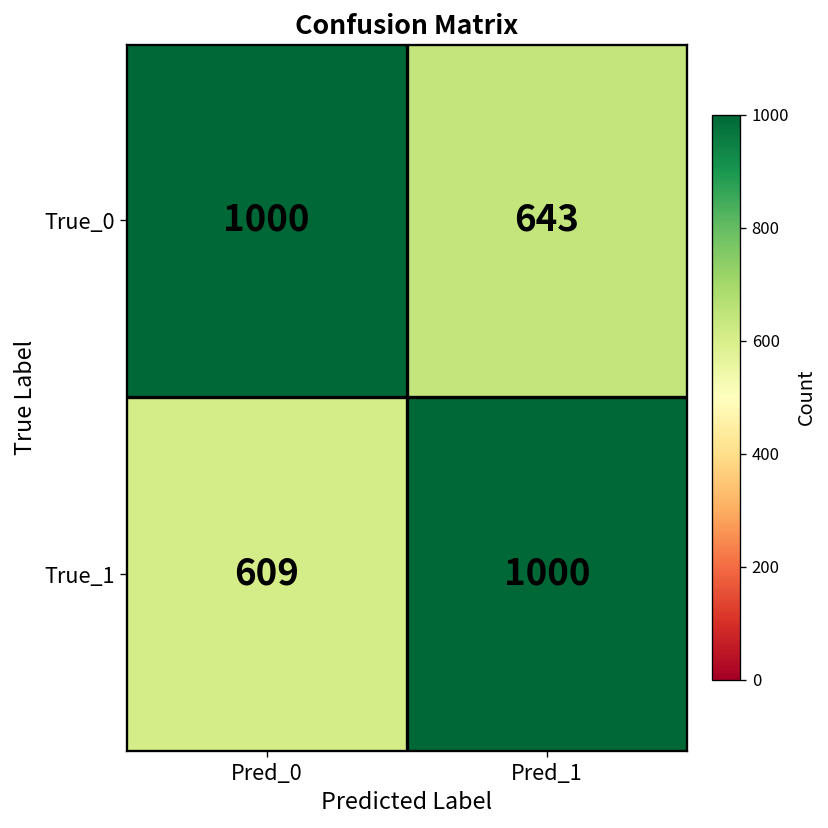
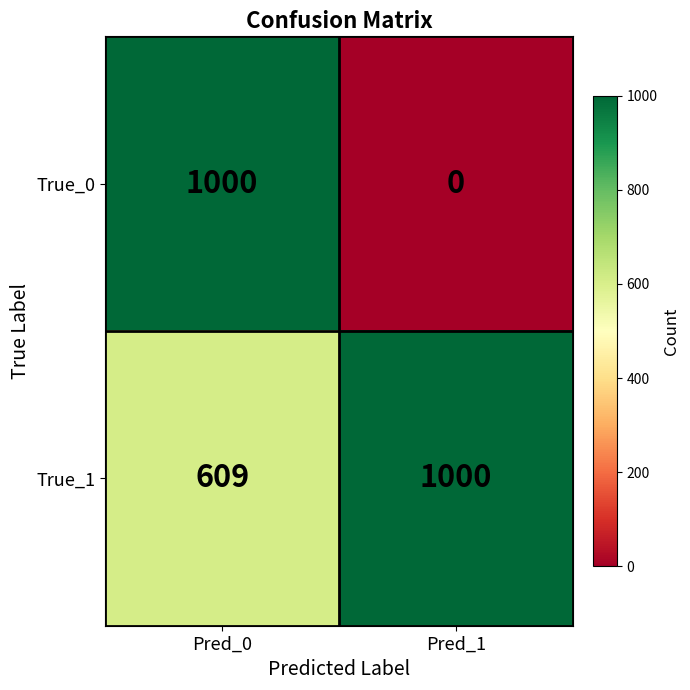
True_0, Pred_1: 643 -> 0
